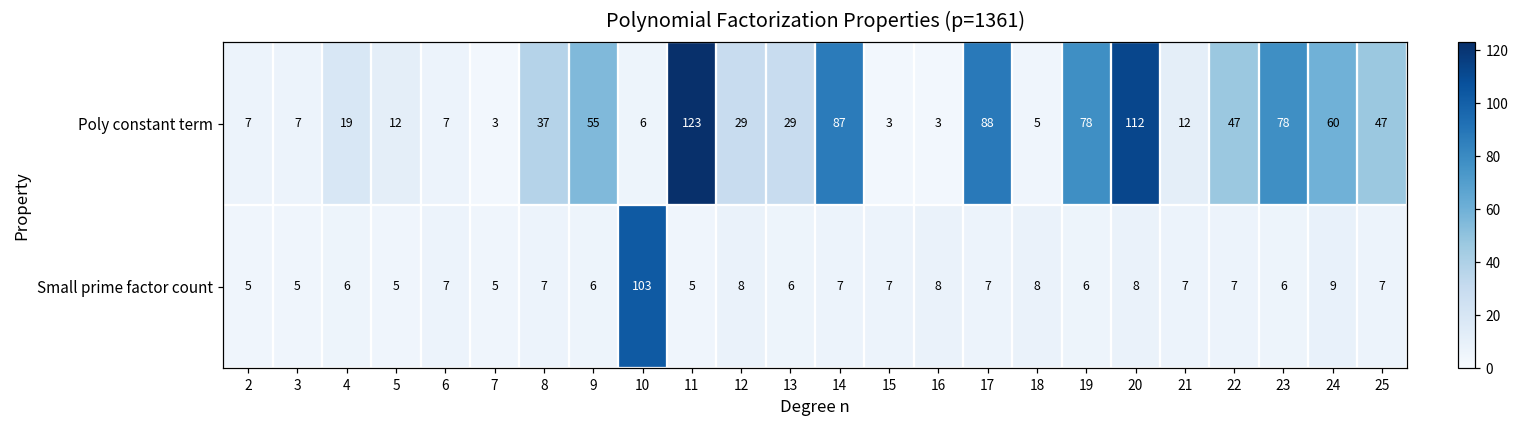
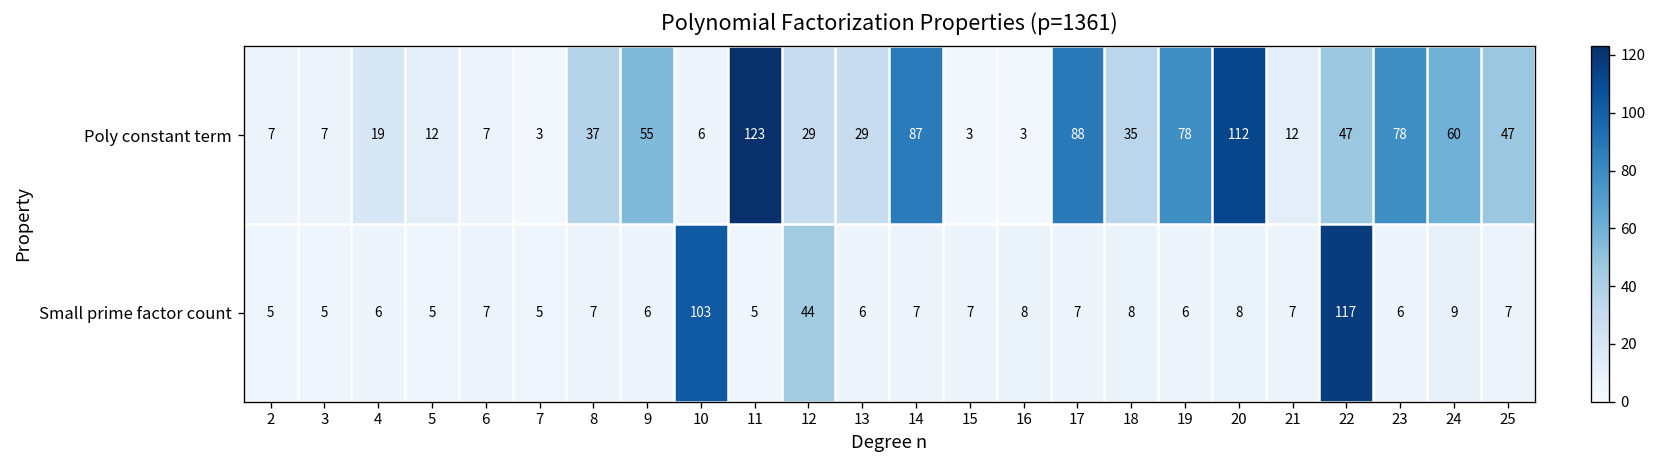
Poly constant term, 18: 5 -> 35
Small prime factor count, 12: 8 -> 44
Small prime factor count, 22: 7 -> 117
